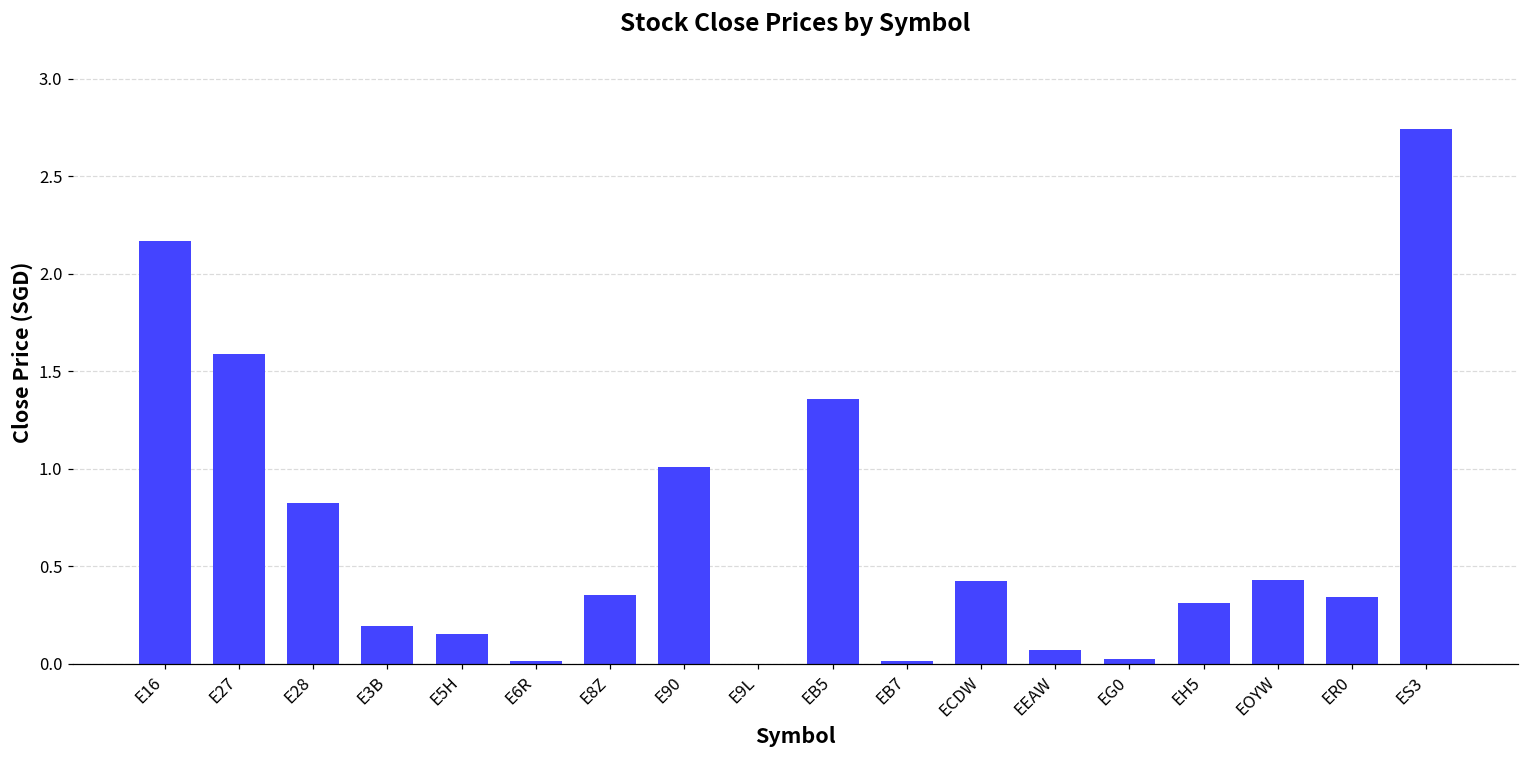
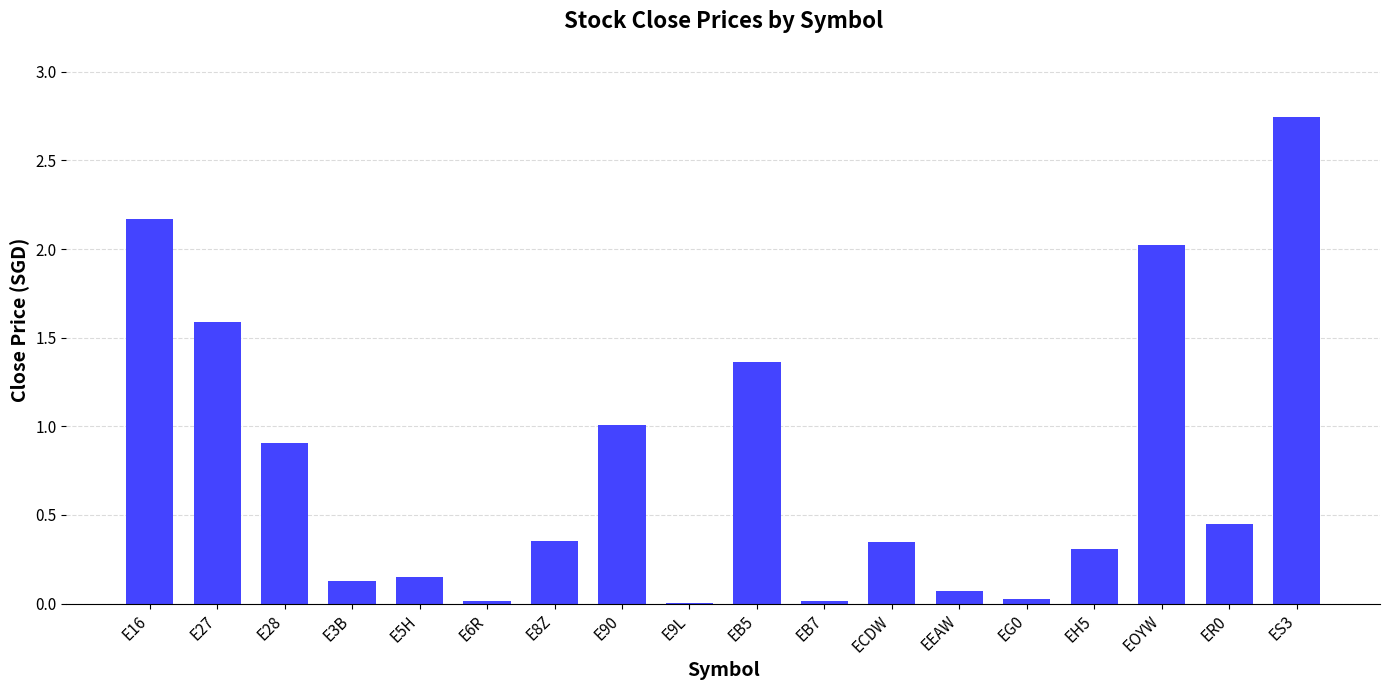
E28: 0.83 -> 0.91
E3B: 0.20 -> 0.13
ECDW: 0.43 -> 0.35
EOYW: 0.43 -> 2.02
ER0: 0.35 -> 0.45
